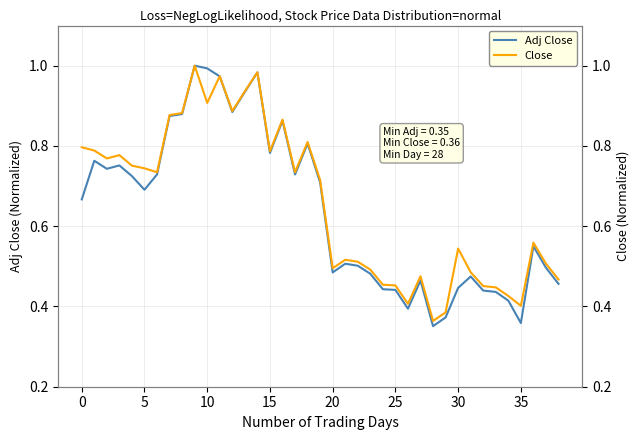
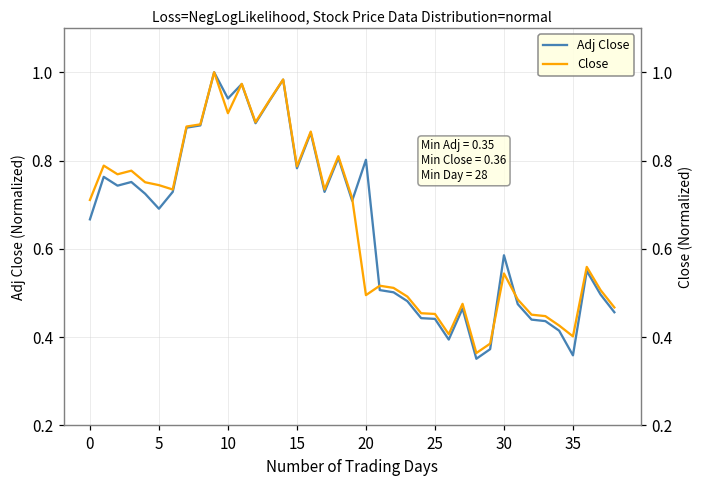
Adj Close, 10: 0.99 -> 0.94
Adj Close, 20: 0.48 -> 0.80
Adj Close, 30: 0.45 -> 0.59
Close, 0: 0.80 -> 0.71
